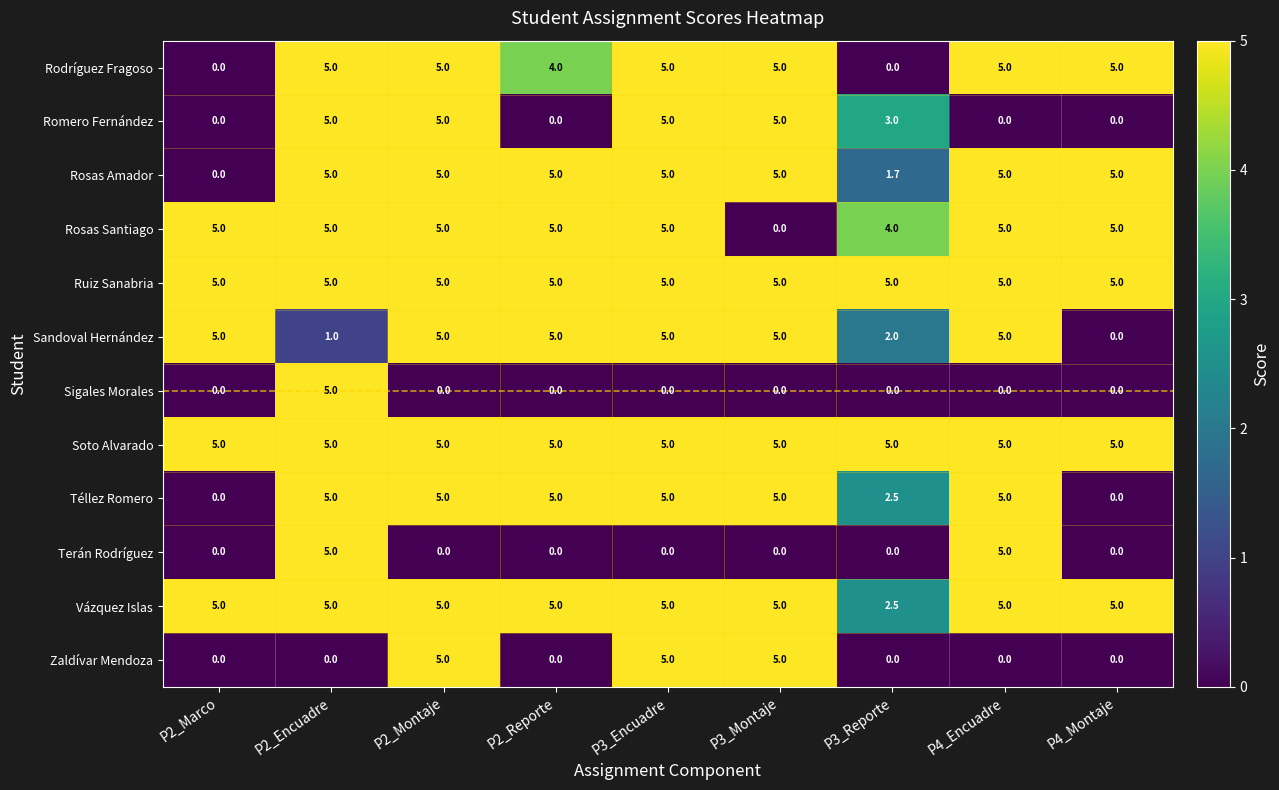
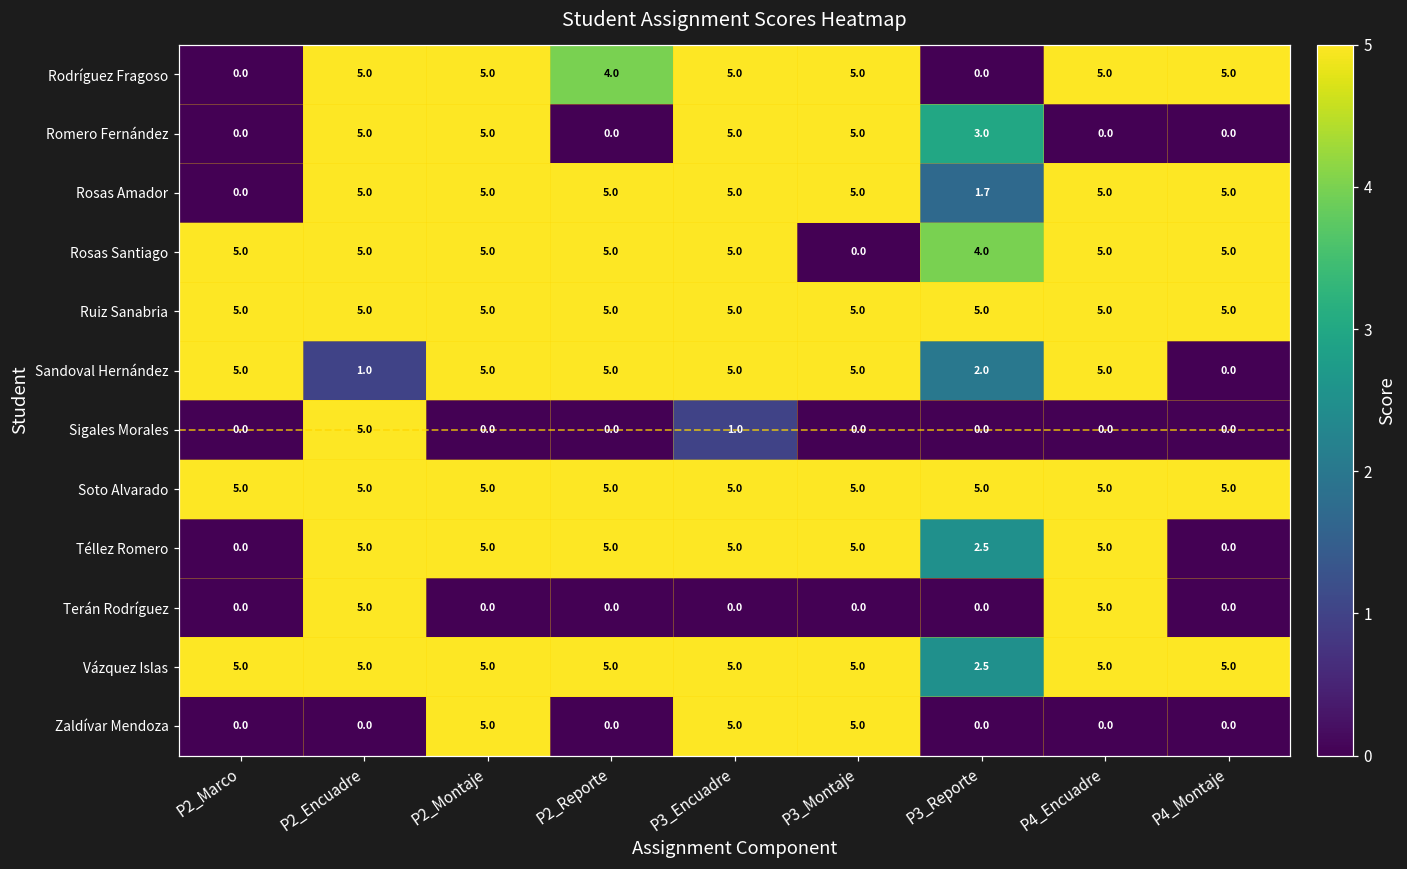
Sigales Morales, P3_Encuadre: 0.0 -> 1.0
